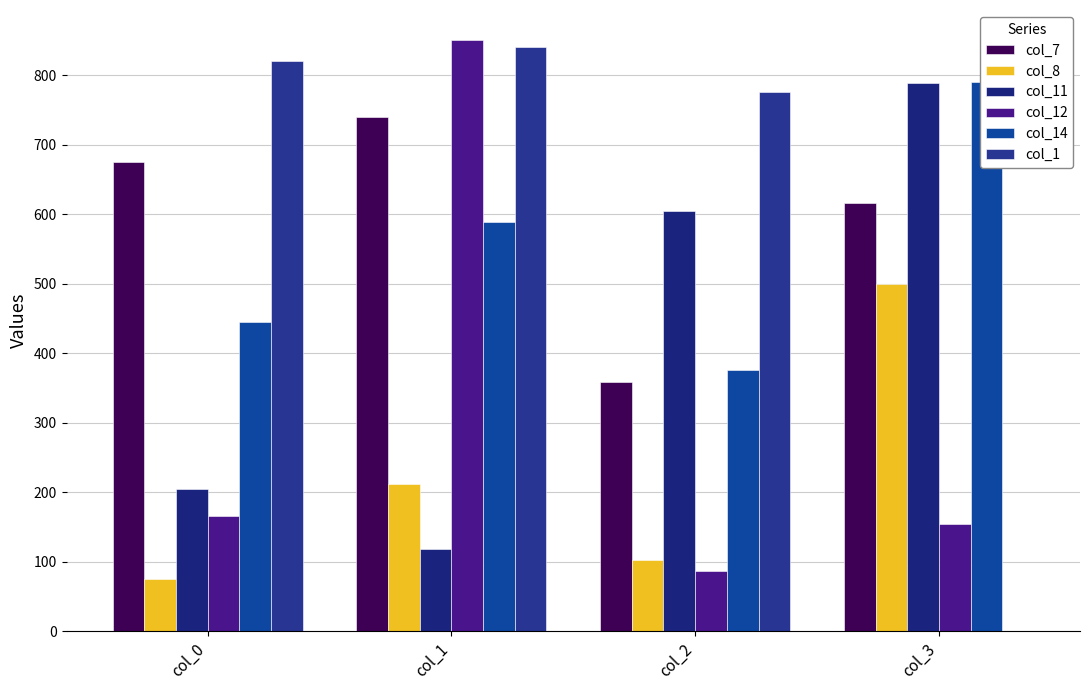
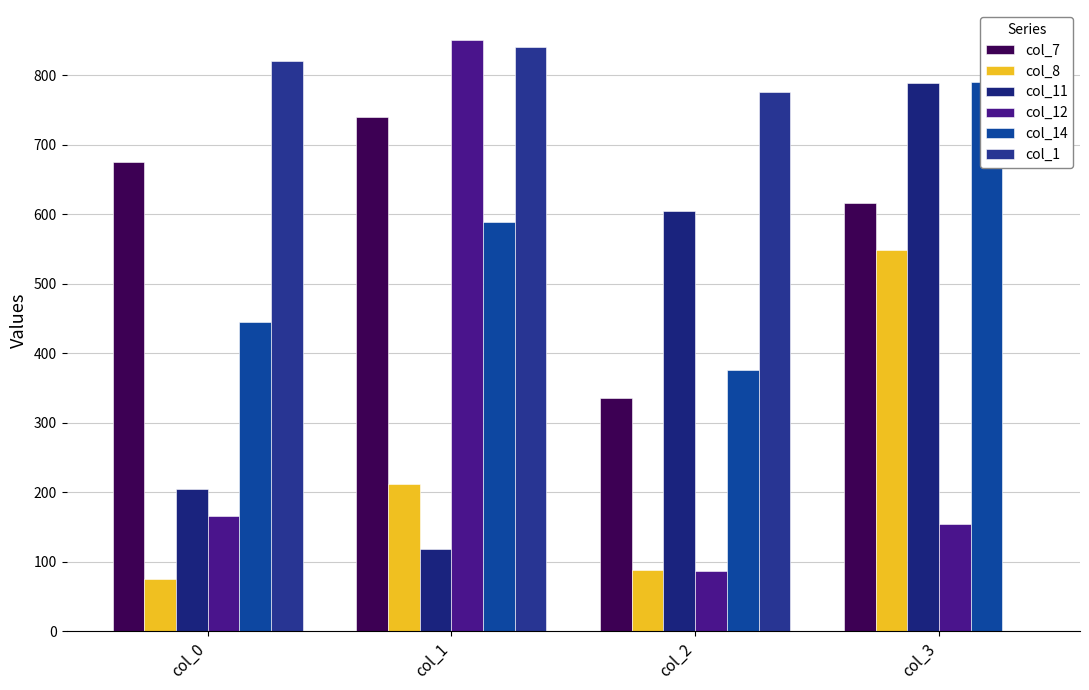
col_7, col_2: 360 -> 340
col_8, col_2: 100 -> 90
col_8, col_3: 500 -> 550
